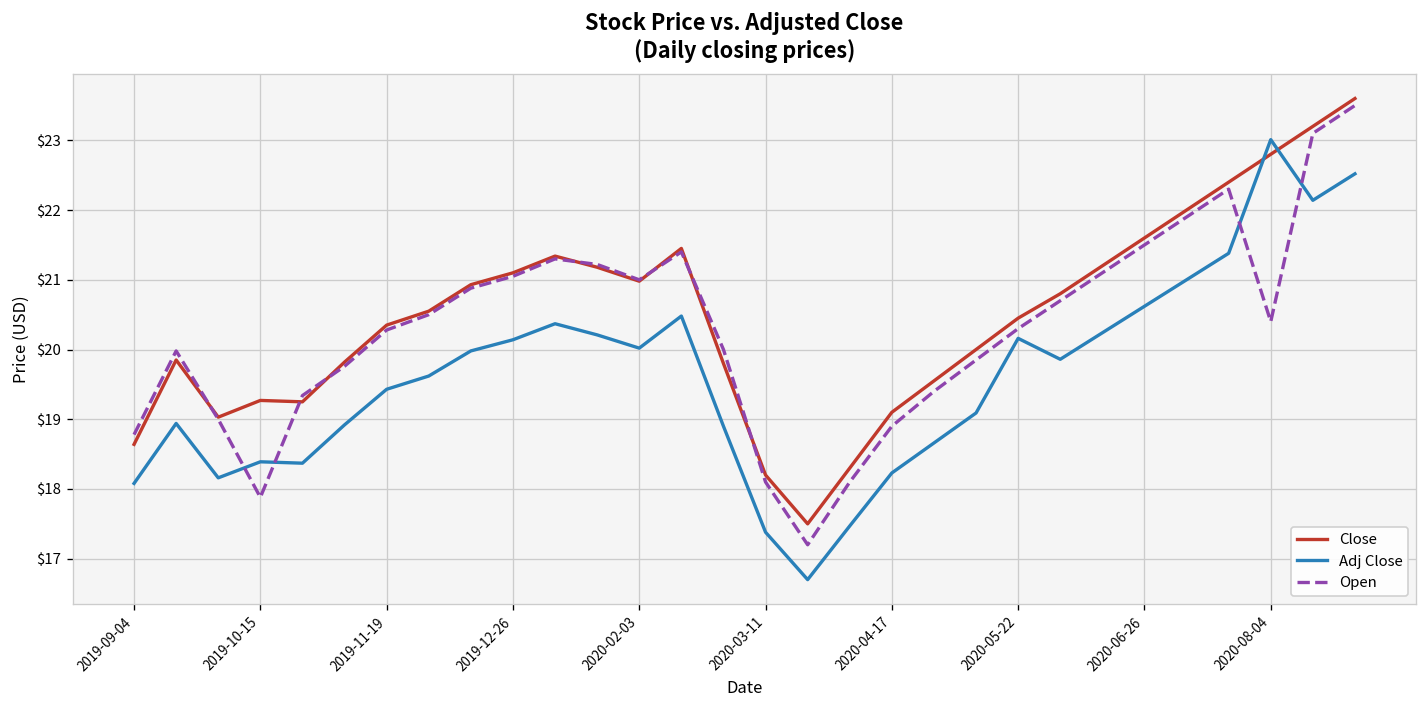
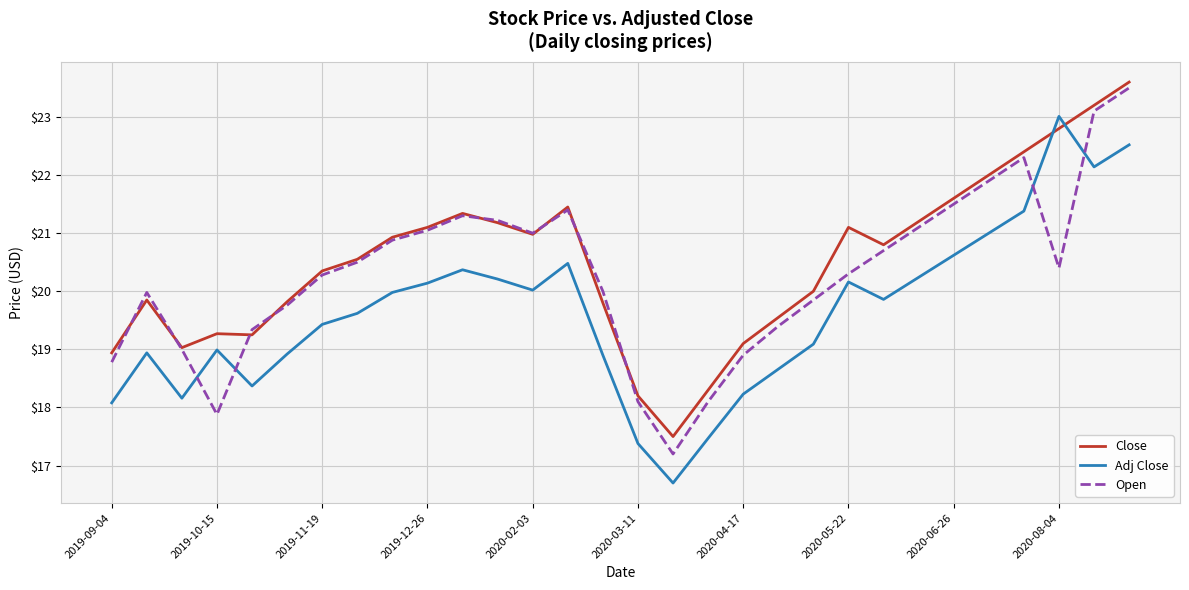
Close, 2019-09-04: $18.6 -> $18.9
Adj Close, 2019-10-15: $18.4 -> $19.0
Close, 2020-05-22: $20.5 -> $21.1
